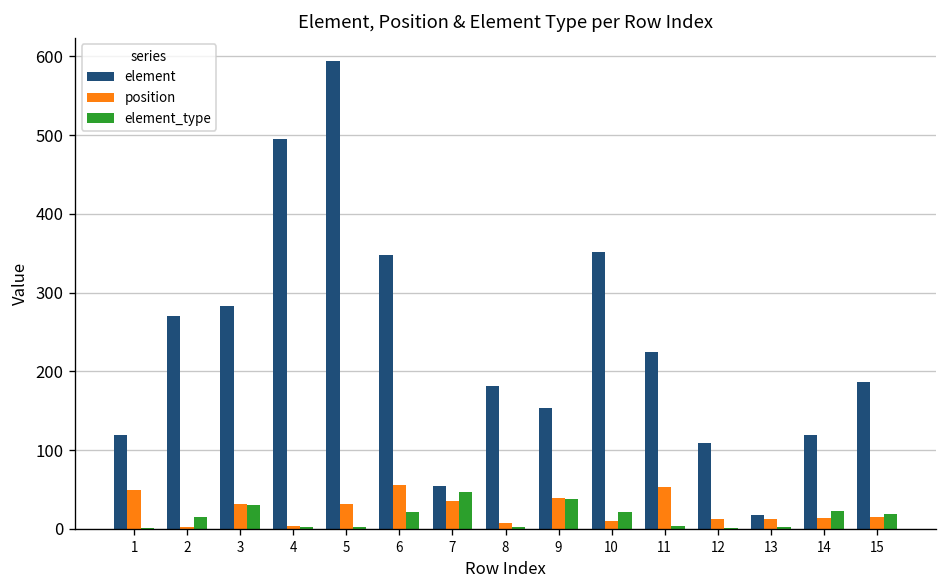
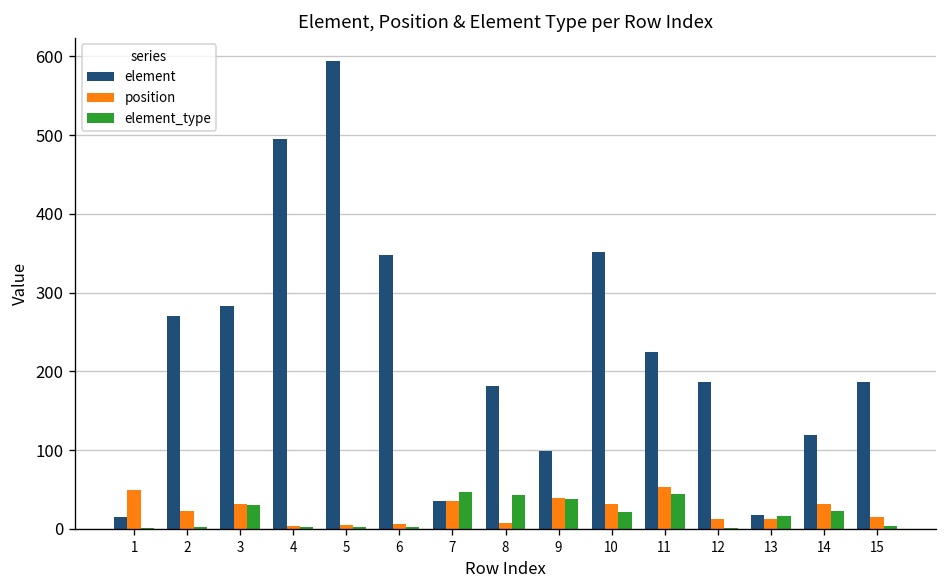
element, 1: 120 -> 20
position, 2: 0 -> 20
element_type, 2: 20 -> 0
position, 5: 30 -> 10
position, 6: 60 -> 10
element_type, 6: 20 -> 0
element, 7: 50 -> 40
element_type, 8: 0 -> 40
element, 9: 150 -> 100
position, 10: 10 -> 30
element_type, 11: 0 -> 40
element, 12: 110 -> 190
element_type, 13: 0 -> 20
position, 14: 10 -> 30
element_type, 15: 20 -> 0
